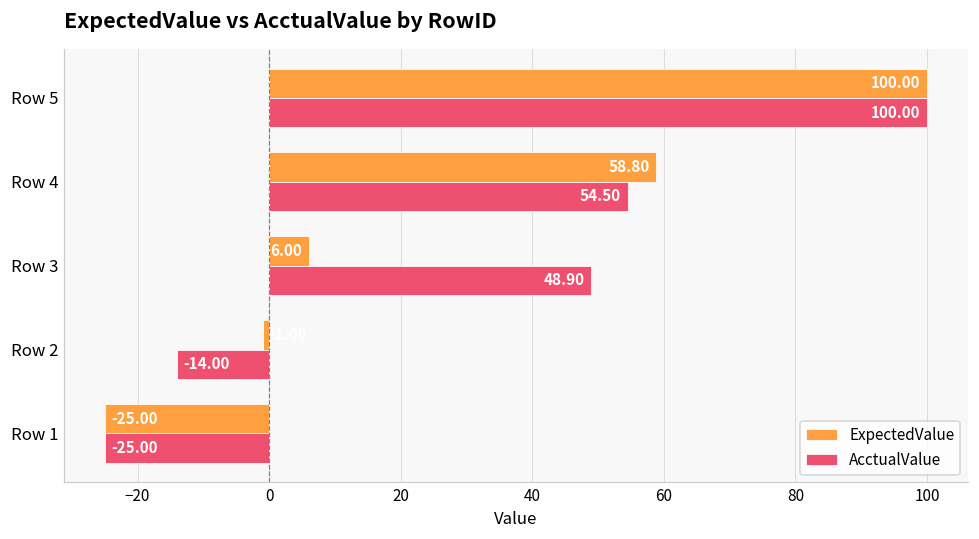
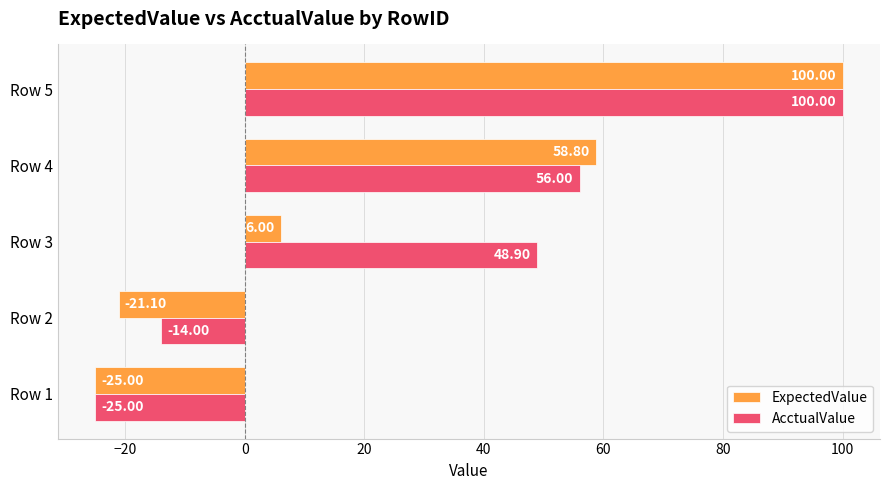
AcctualValue, Row 4: 54.50 -> 56.00
ExpectedValue, Row 2: -1 -> -21
